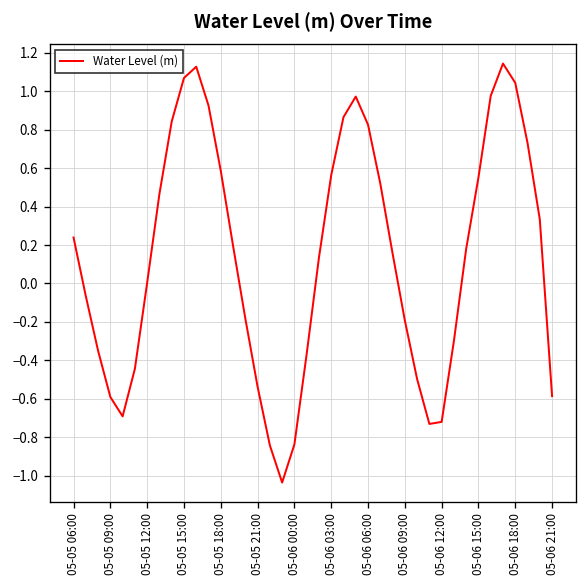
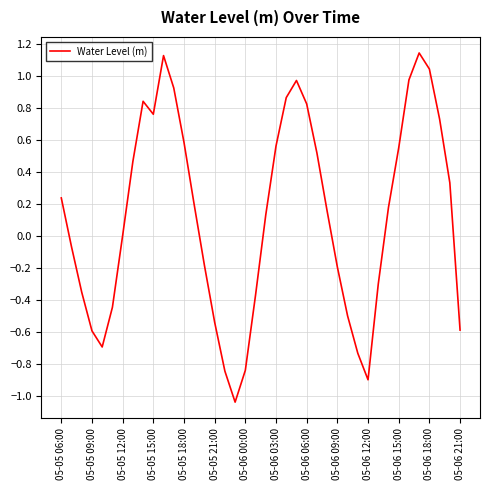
05-05 15:00: 1.07 -> 0.76
05-06 12:00: -0.72 -> -0.90
